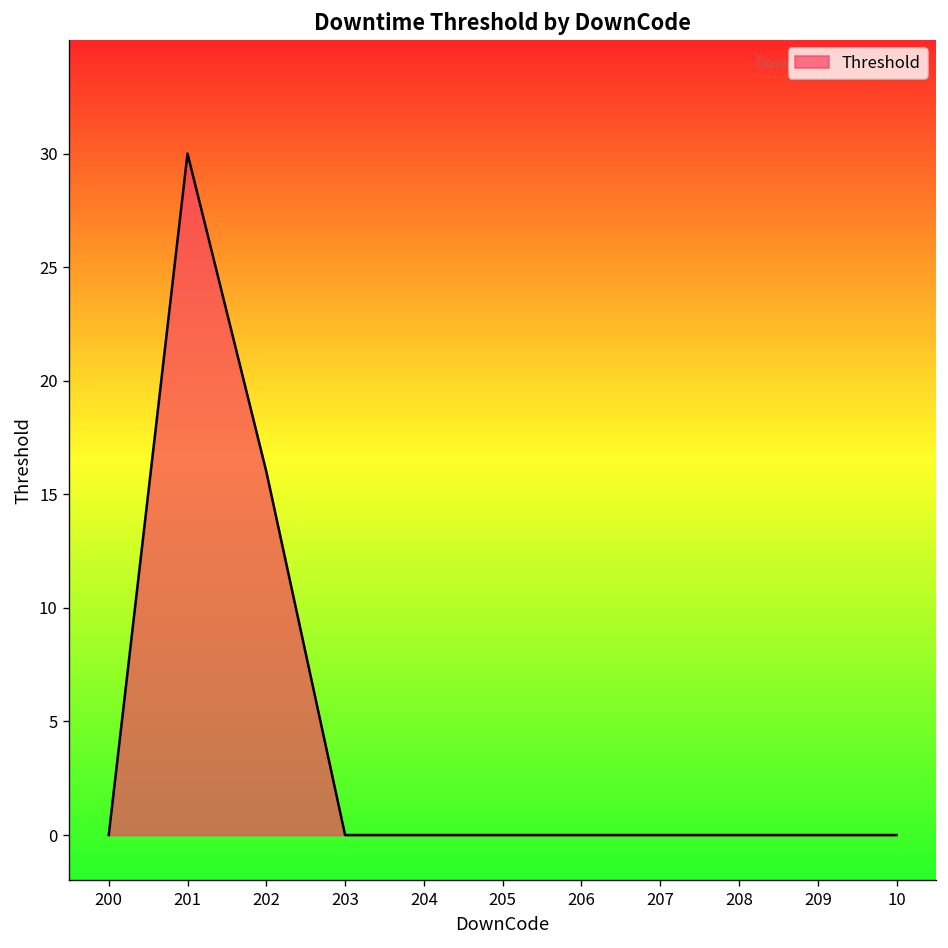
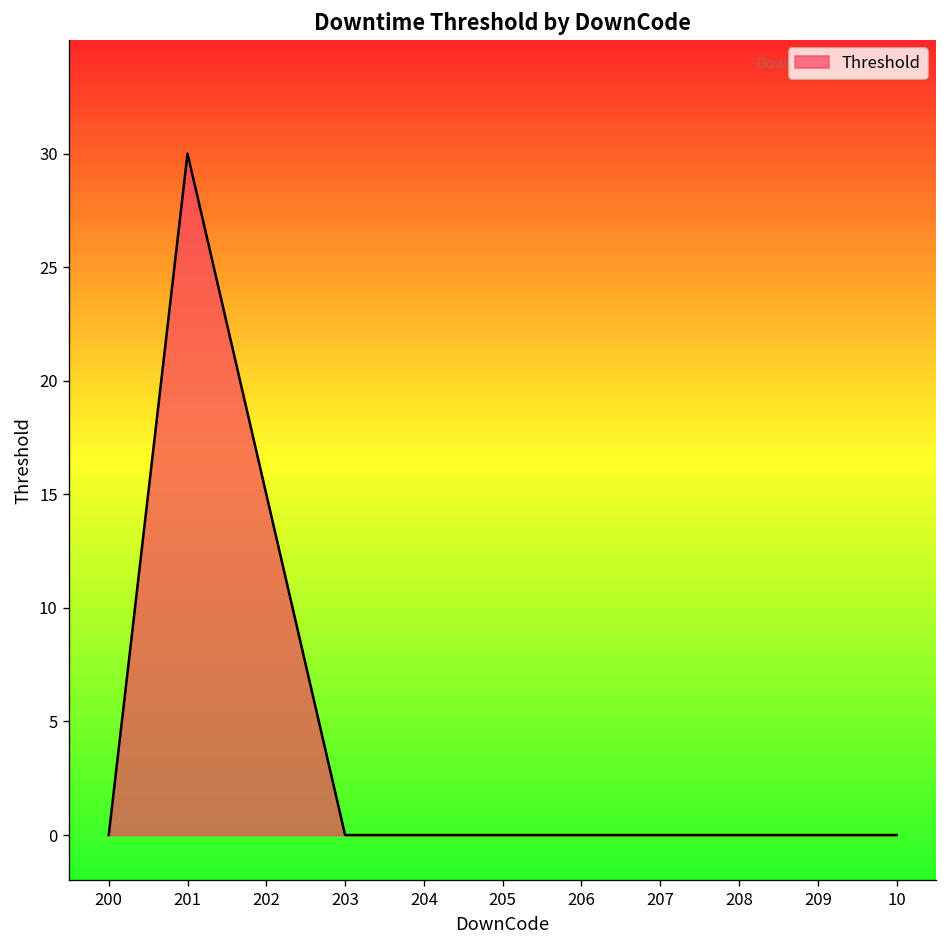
202: 16 -> 15
